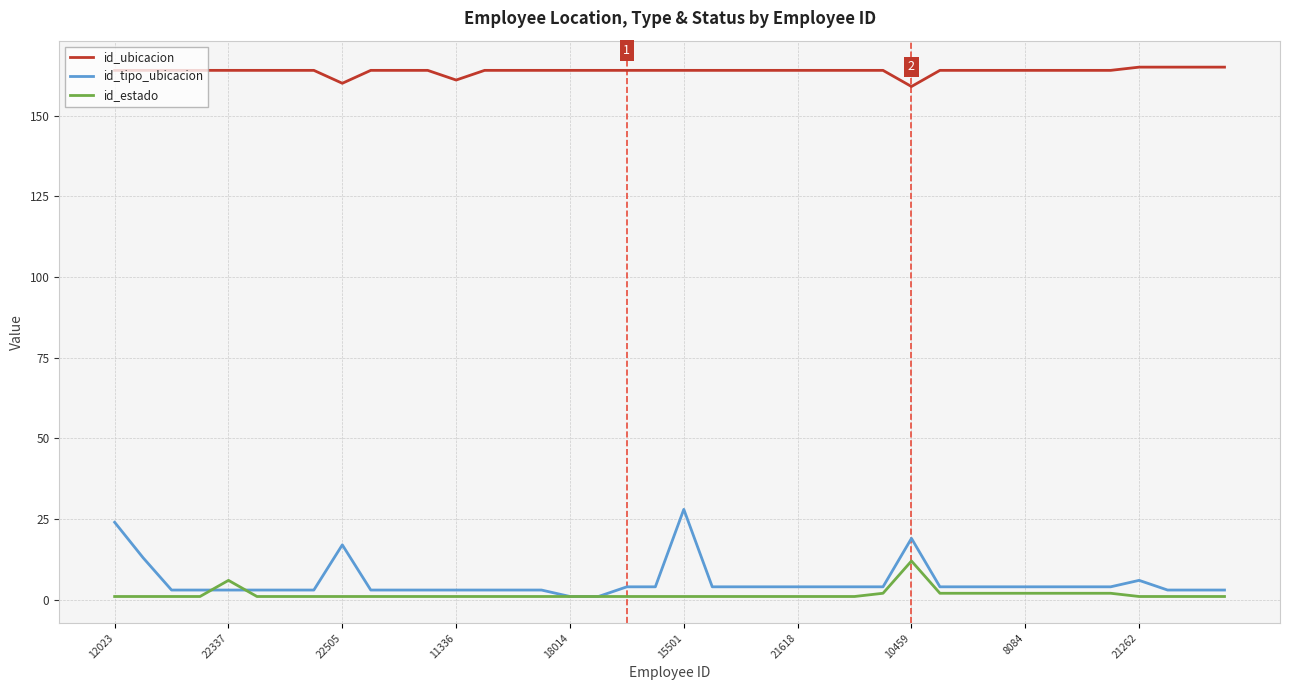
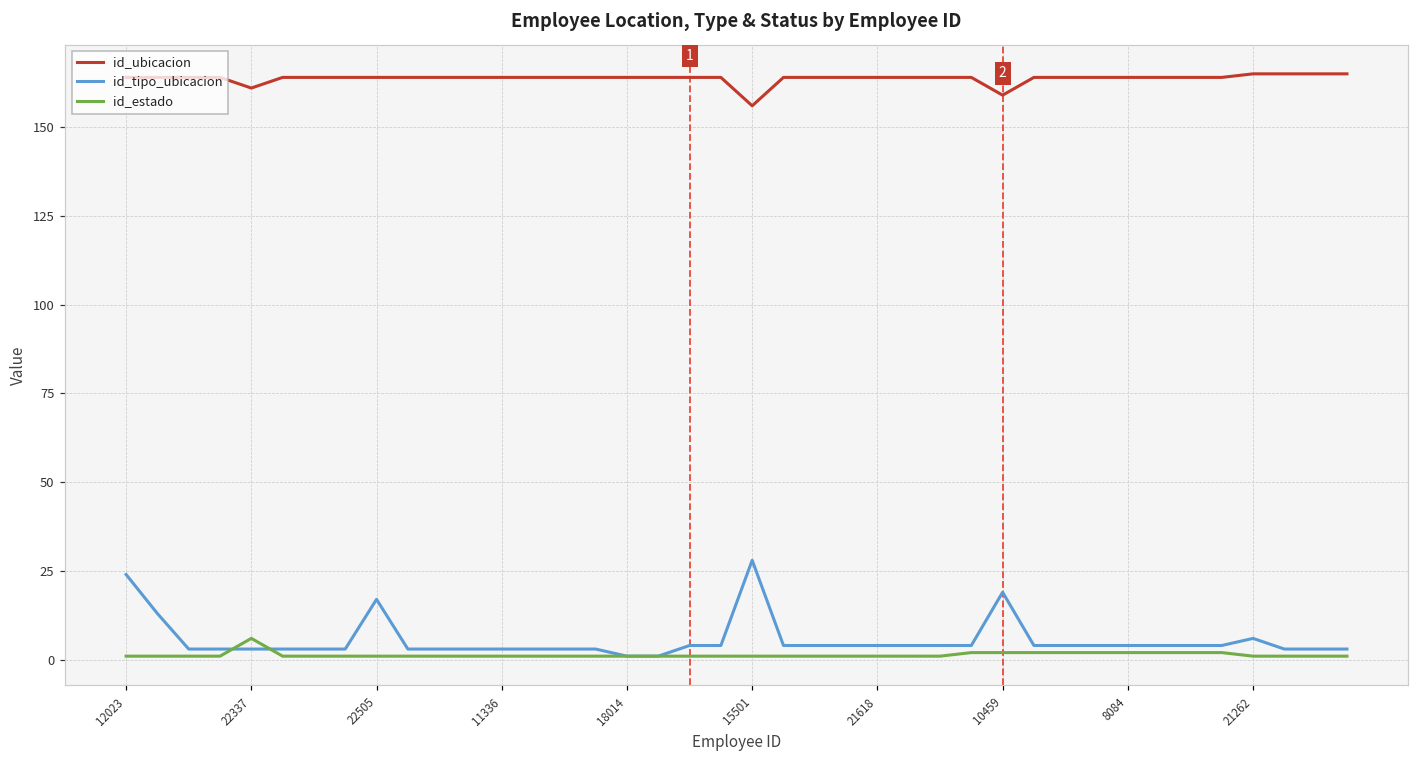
id_ubicacion, 22337: 164 -> 161
id_ubicacion, 22505: 160 -> 164
id_ubicacion, 11336: 161 -> 164
id_ubicacion, 15501: 164 -> 156
id_estado, 10459: 12 -> 2
